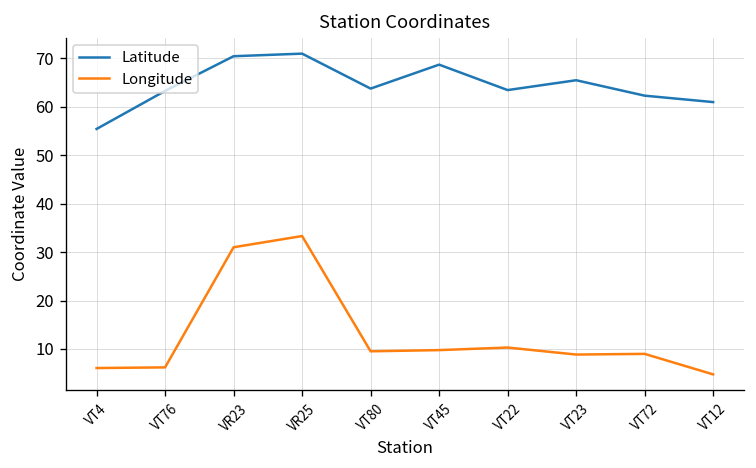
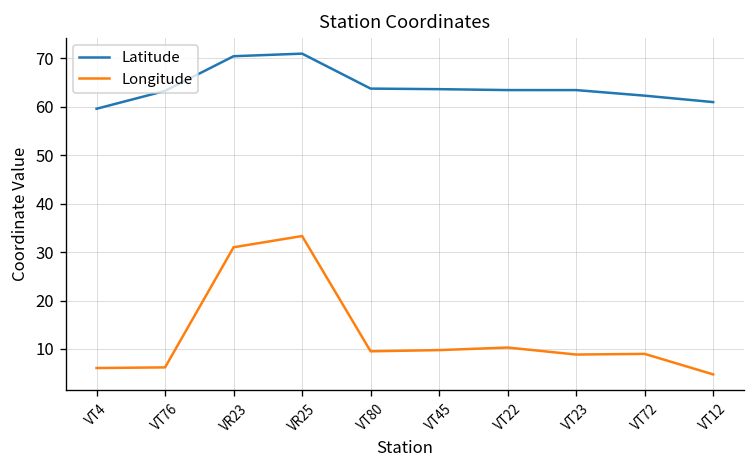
Latitude, VT4: 55 -> 60
Latitude, VT45: 69 -> 64
Latitude, VT23: 65 -> 63
